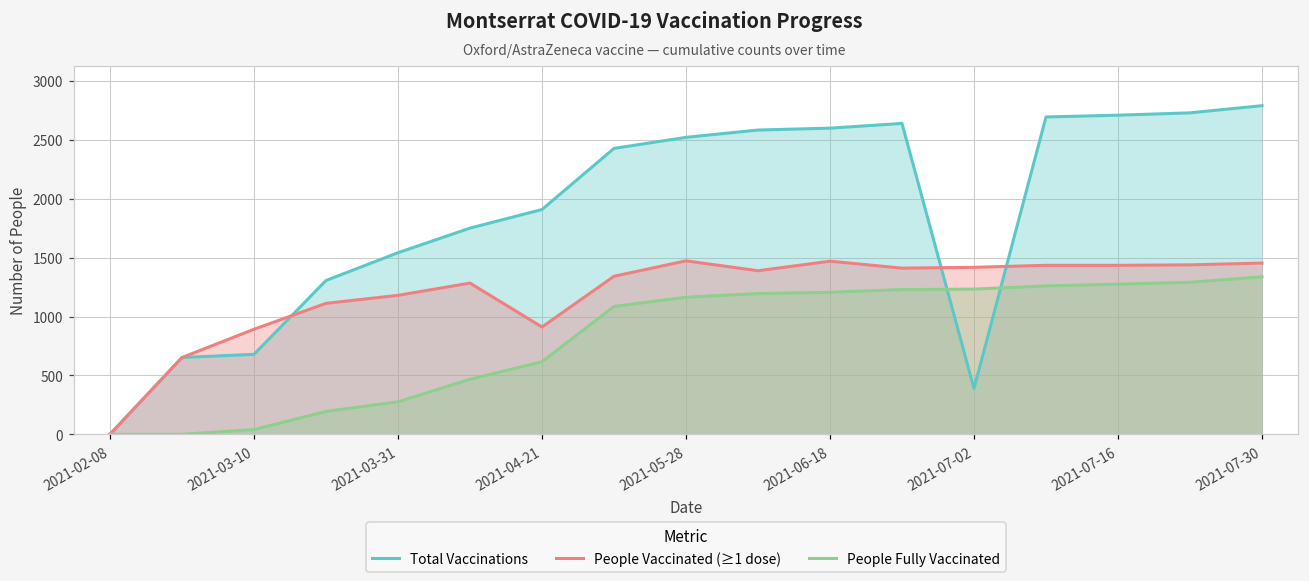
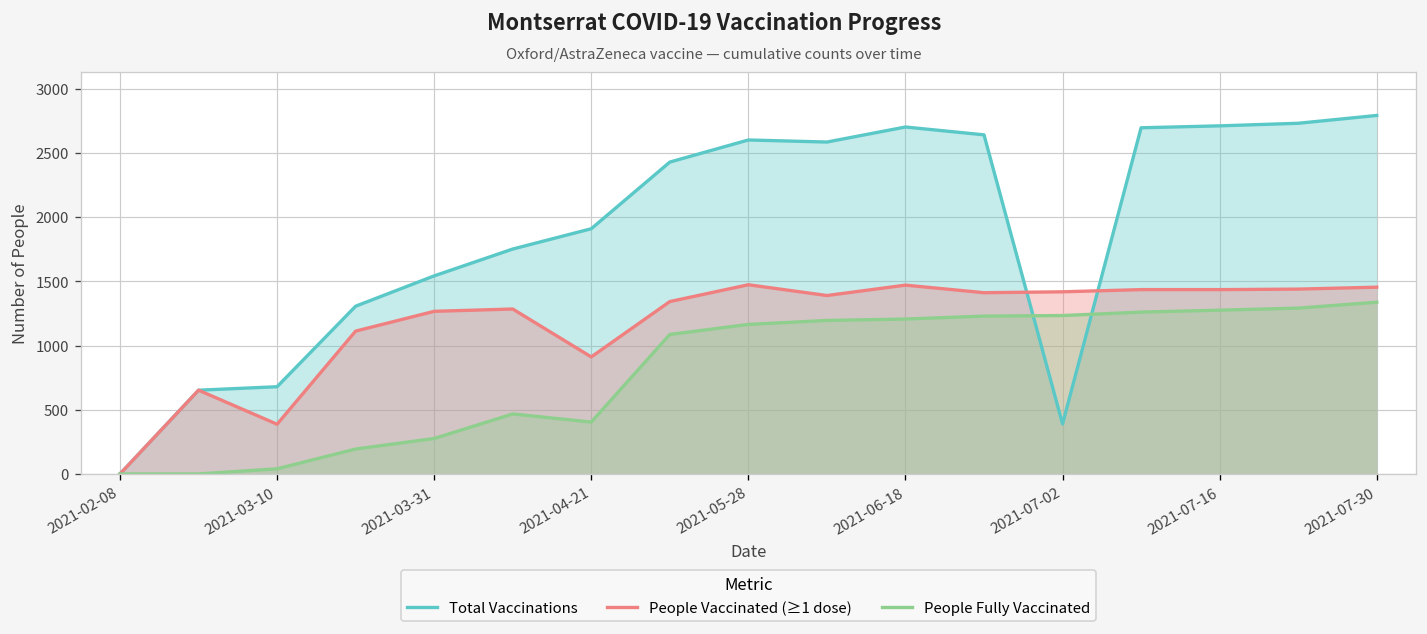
People Vaccinated (≥1 dose), 2021-03-10: 890 -> 390
People Vaccinated (≥1 dose), 2021-03-31: 1180 -> 1270
People Fully Vaccinated, 2021-04-21: 620 -> 400
Total Vaccinations, 2021-05-28: 2520 -> 2600
Total Vaccinations, 2021-06-18: 2600 -> 2700
